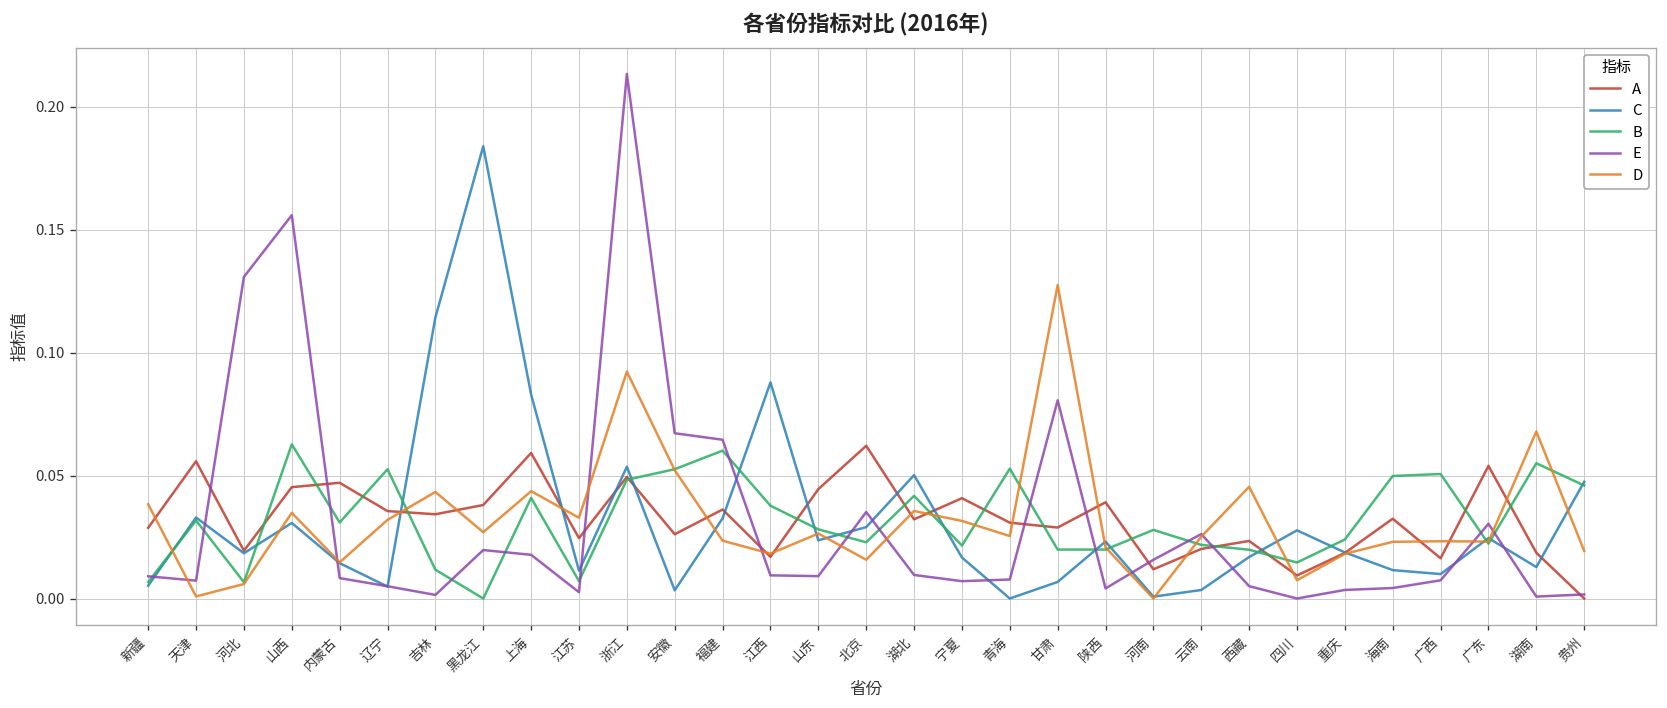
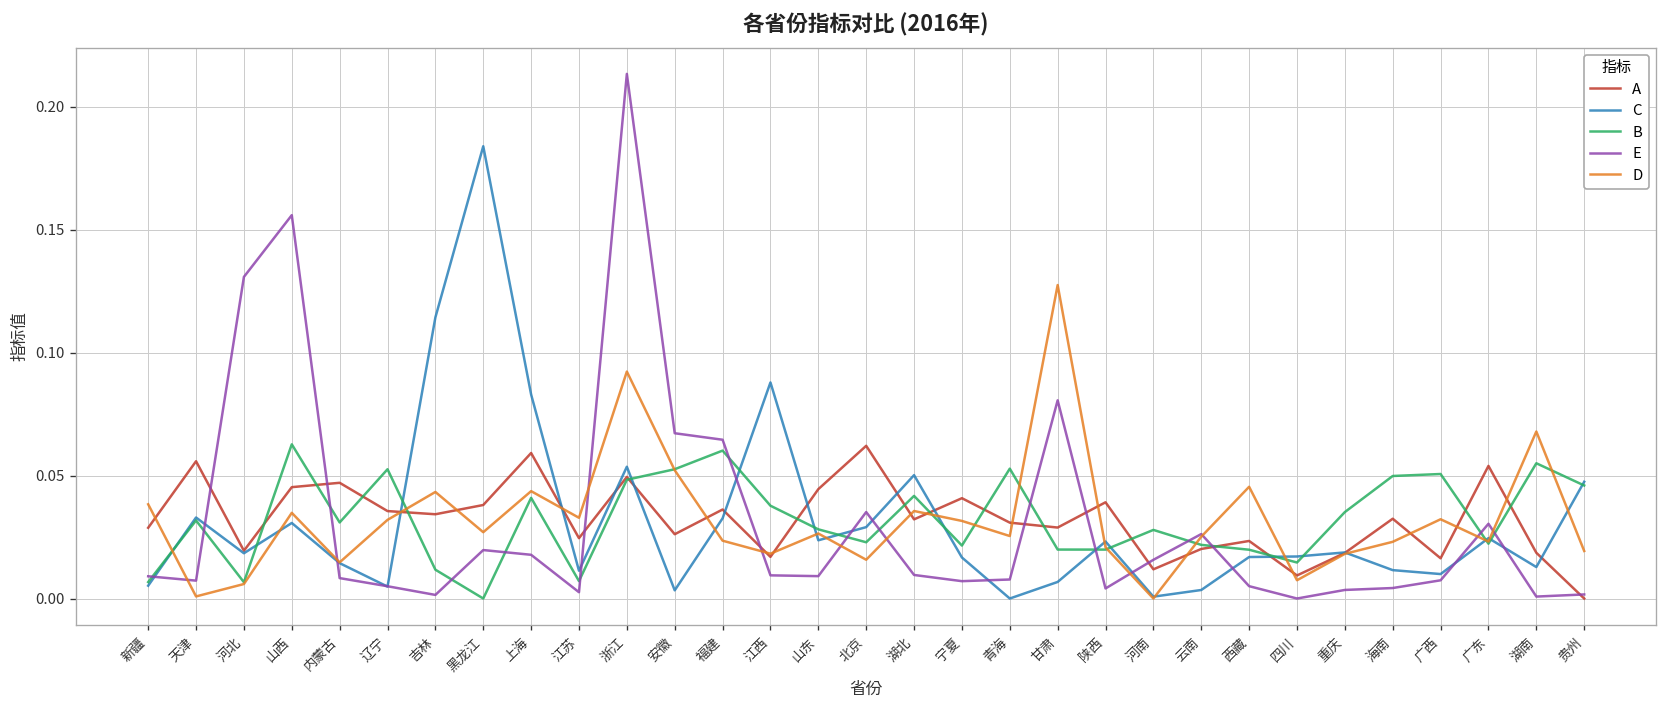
C, 四川: 0.028 -> 0.017
B, 重庆: 0.024 -> 0.035
D, 广西: 0.023 -> 0.032
